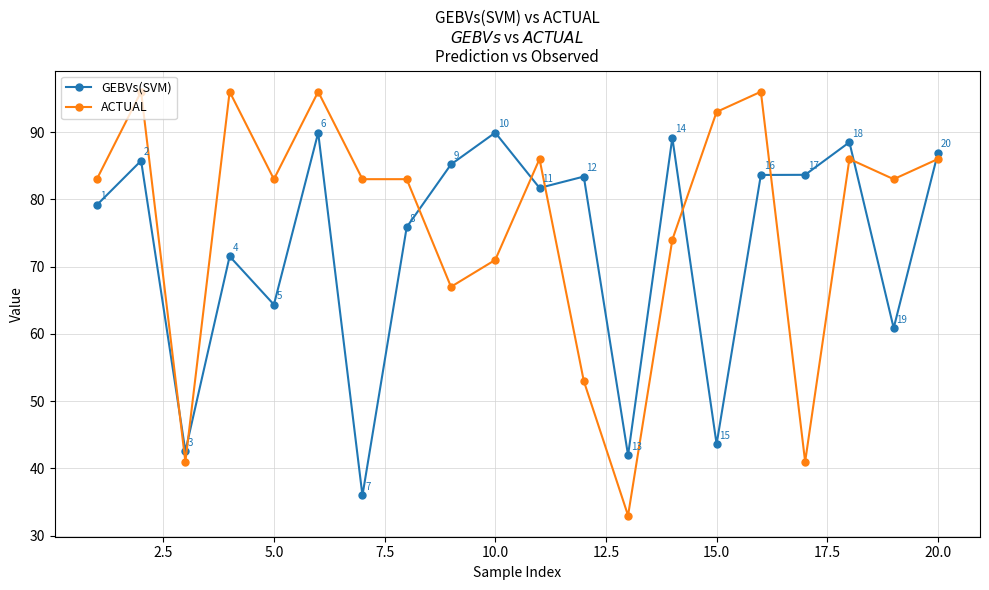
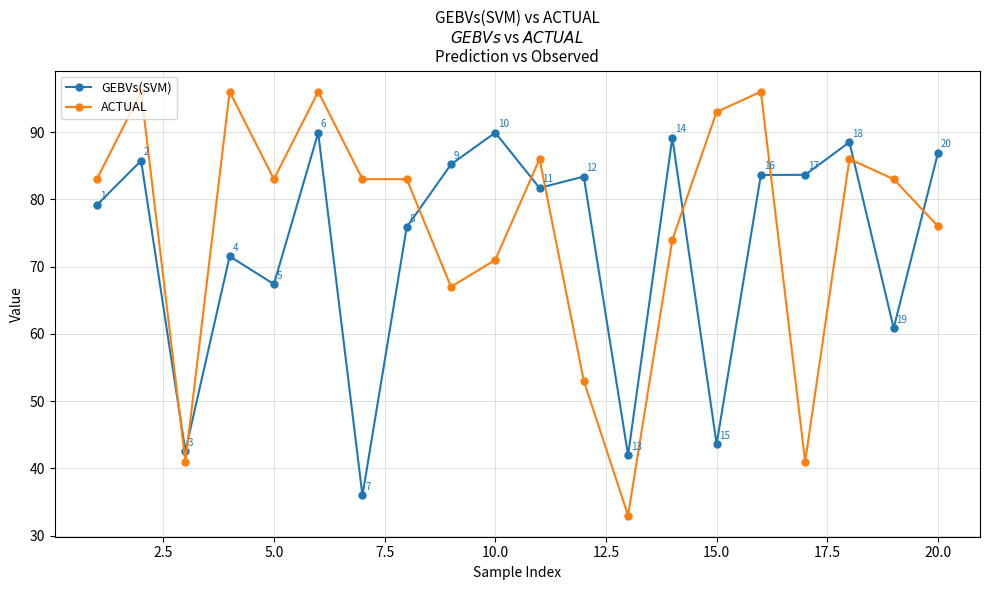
GEBVs(SVM), 5.0: 64 -> 67
ACTUAL, 20.0: 86 -> 76
